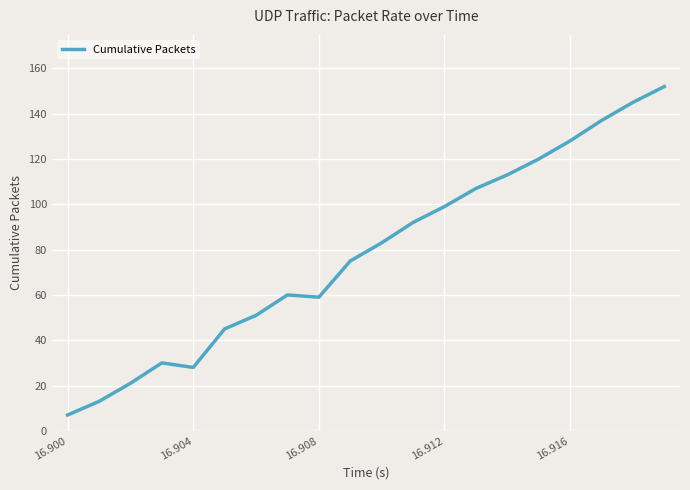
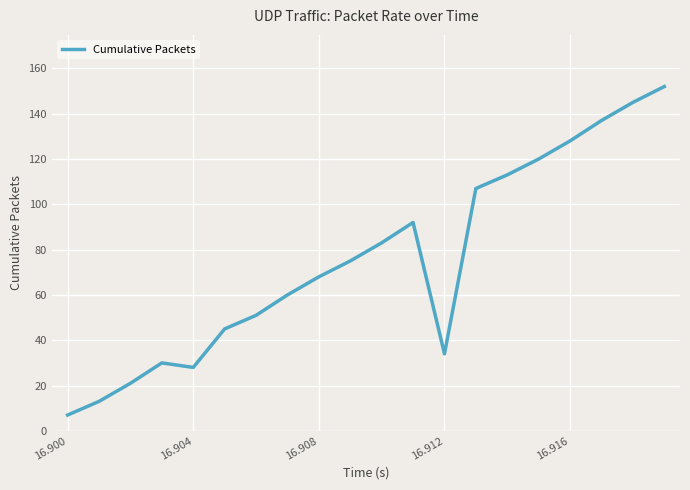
16.908: 59 -> 68
16.912: 99 -> 34
